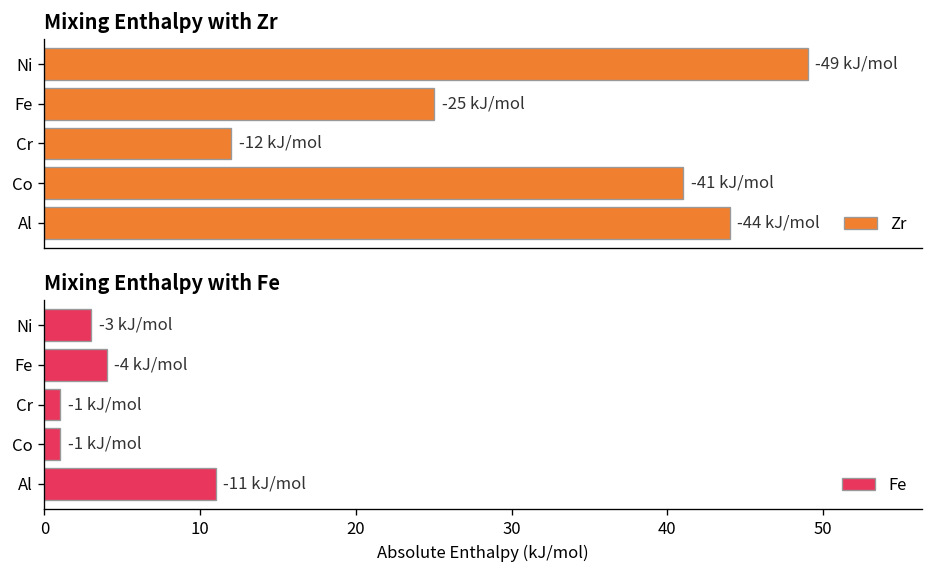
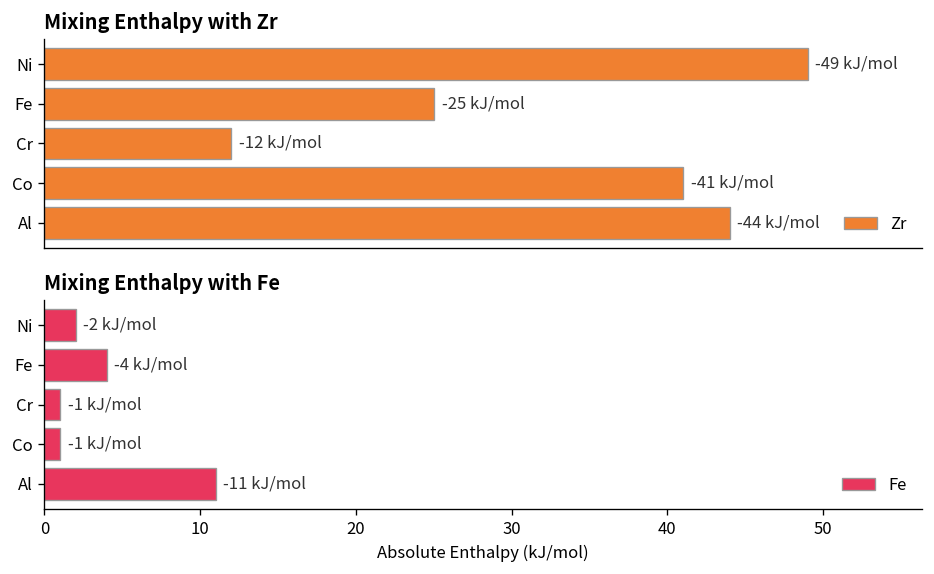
Mixing Enthalpy with Fe, Ni: -3 -> -2
